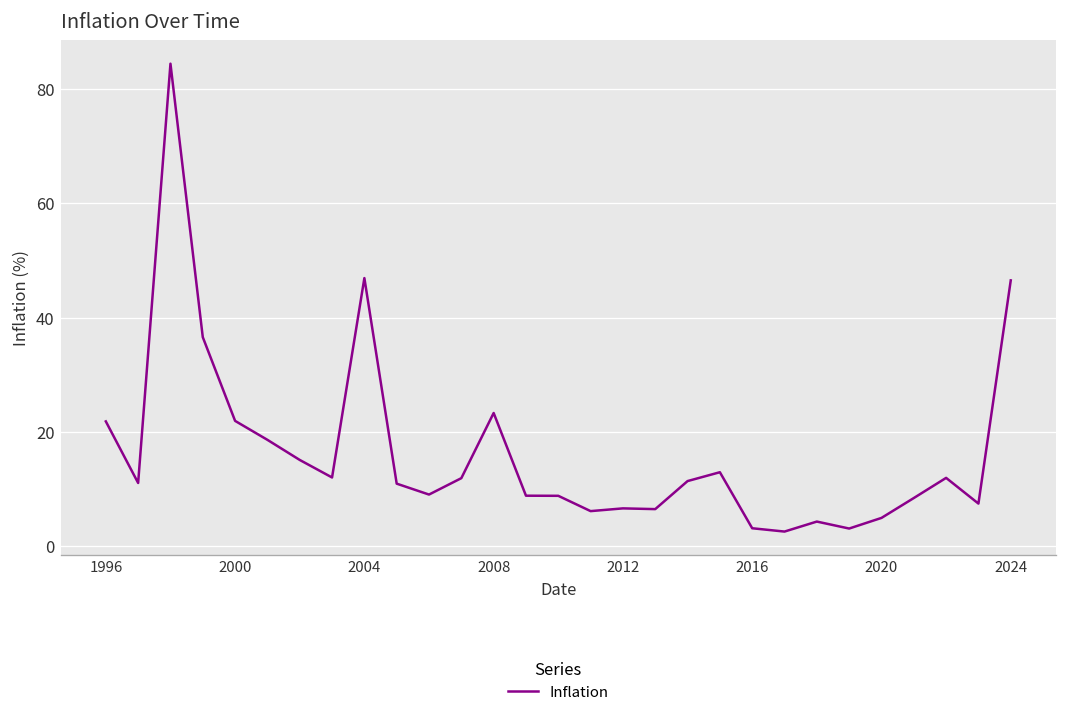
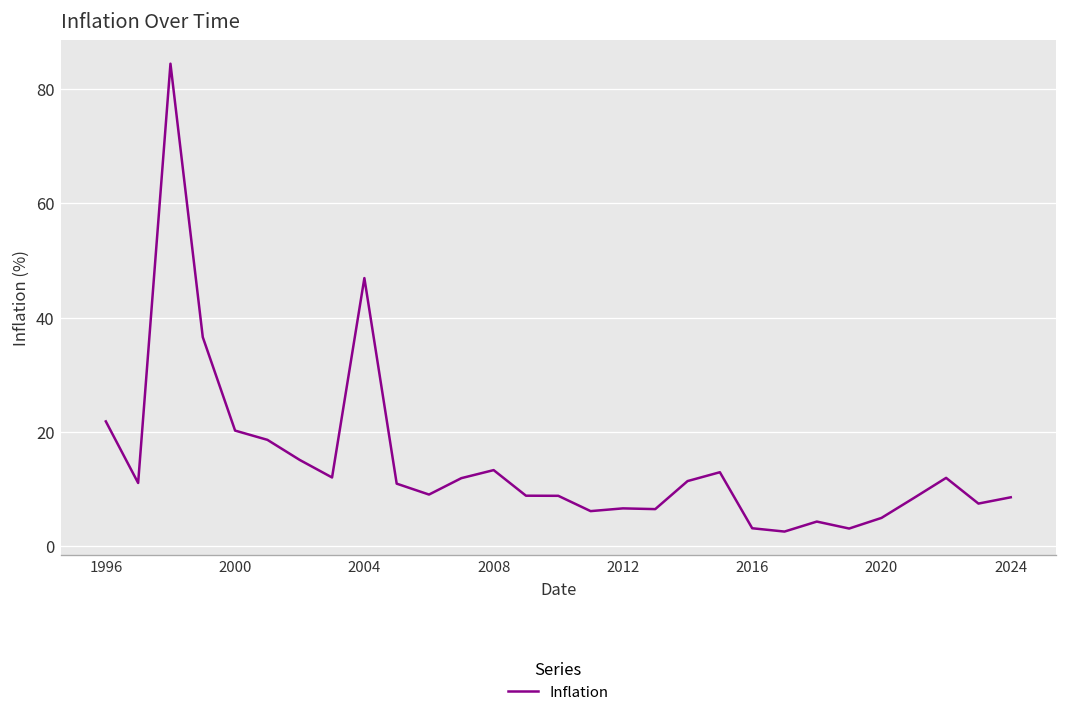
2000: 22 -> 20
2008: 23 -> 13
2024: 47 -> 9
